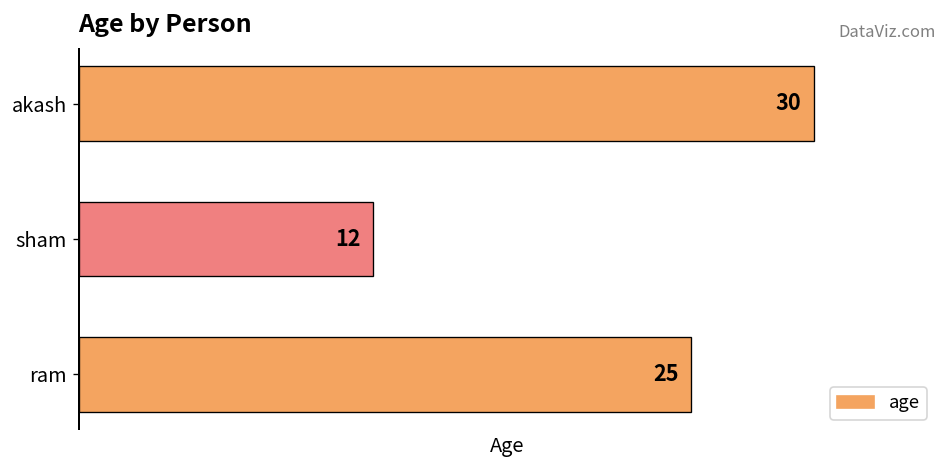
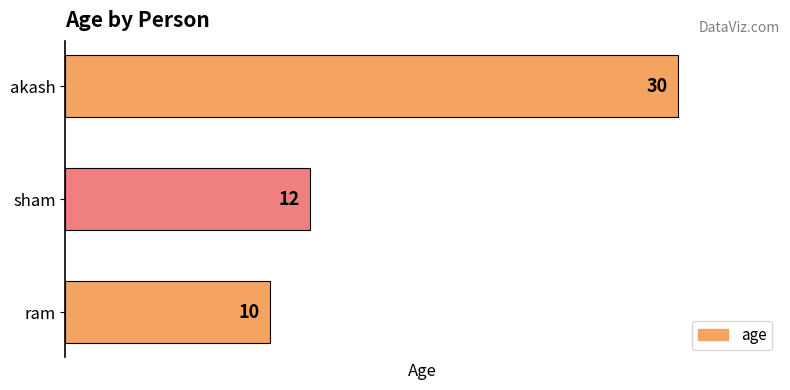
ram: 25 -> 10
